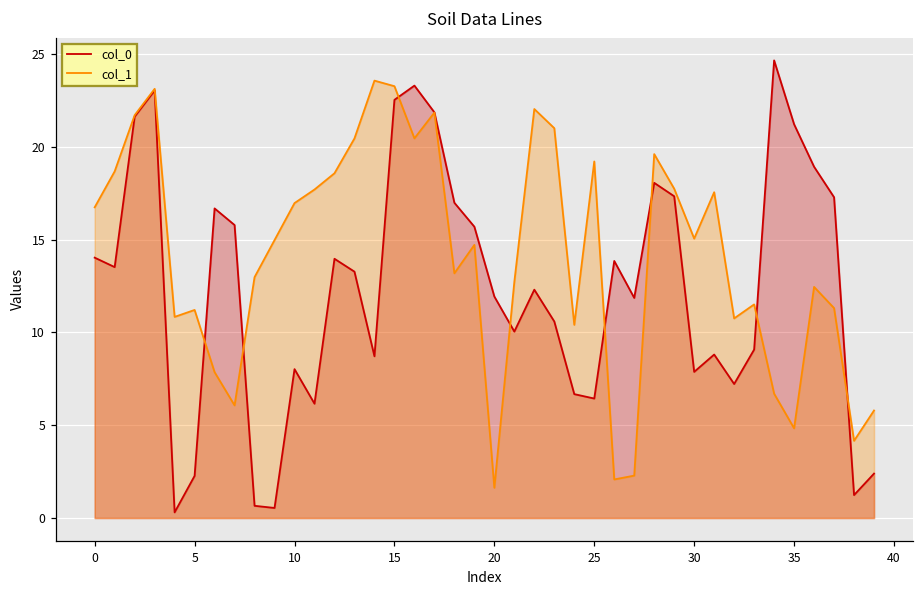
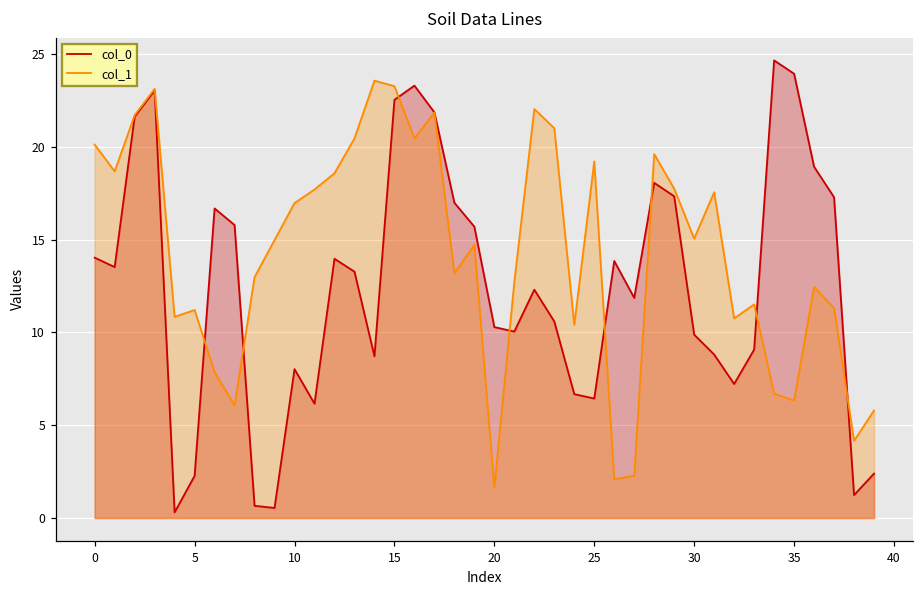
col_1, 0: 16.7 -> 20.1
col_0, 20: 11.9 -> 10.3
col_0, 30: 7.9 -> 9.9
col_0, 35: 21.2 -> 23.9
col_1, 35: 4.8 -> 6.3
